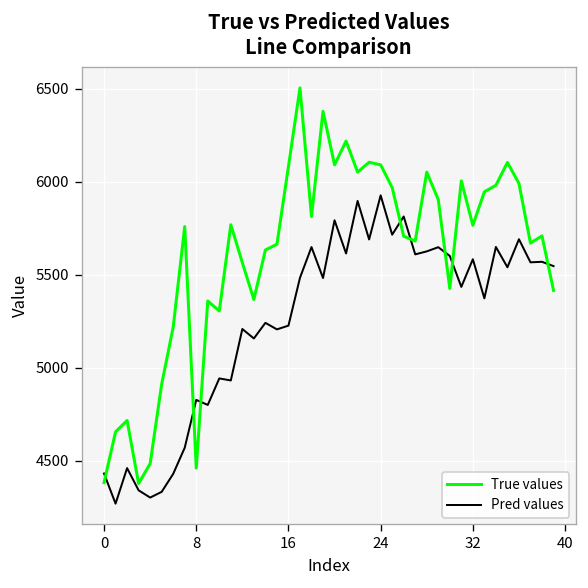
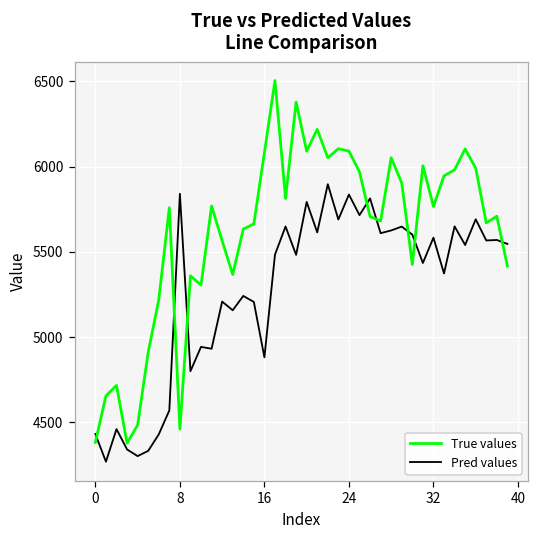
Pred values, 8: 4830 -> 5840
Pred values, 16: 5230 -> 4880
Pred values, 24: 5930 -> 5840
